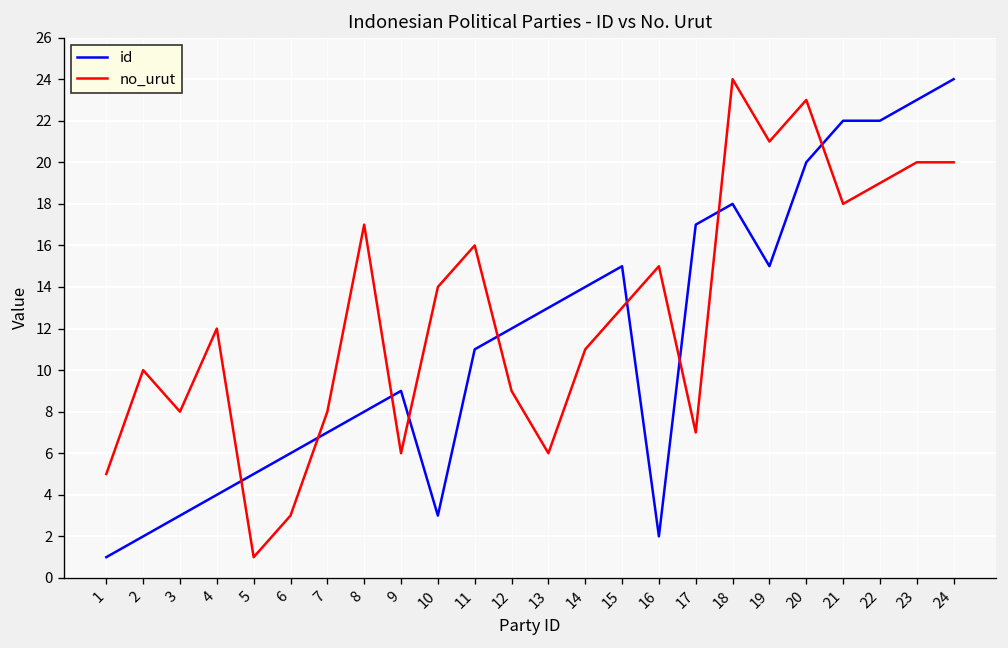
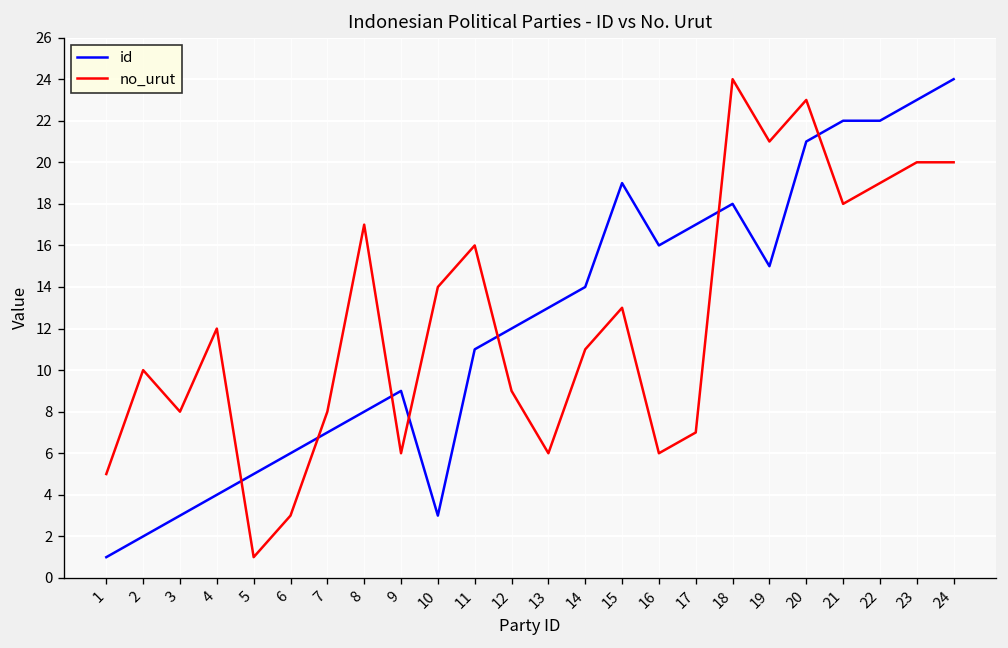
id, 15: 15 -> 19
id, 16: 2 -> 16
no_urut, 16: 15 -> 6
id, 20: 20 -> 21
